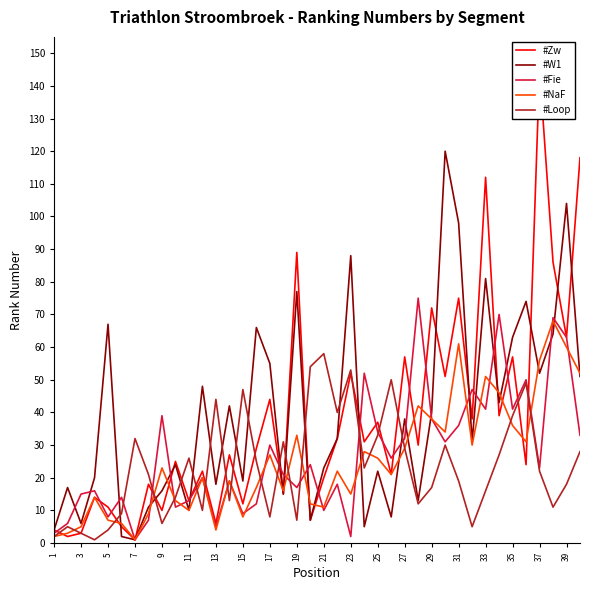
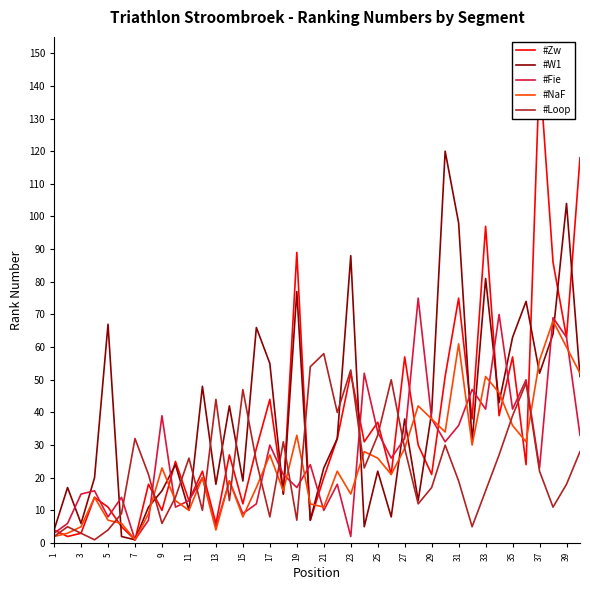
#Zw, 29: 72 -> 21
#Zw, 33: 112 -> 97
